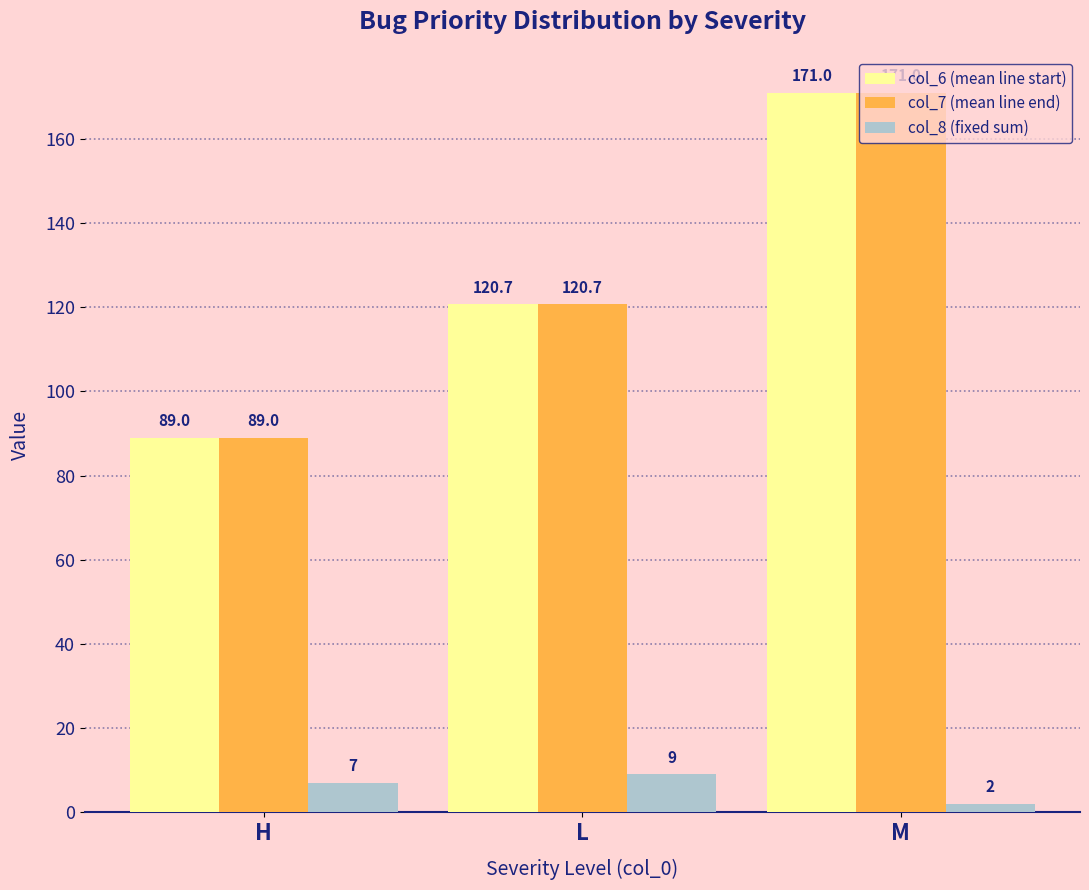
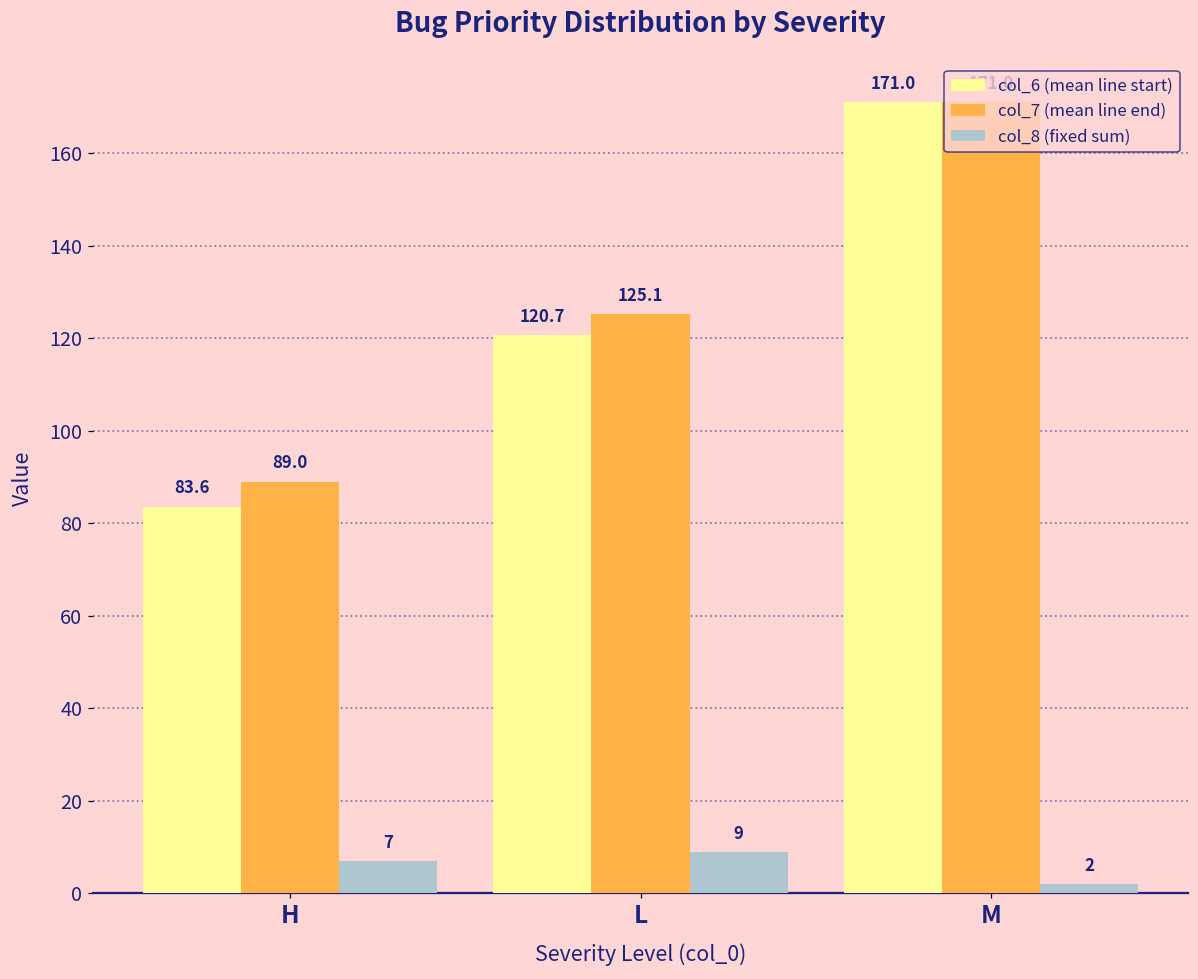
col_6 (mean line start), H: 89.0 -> 83.6
col_7 (mean line end), L: 120.7 -> 125.1
